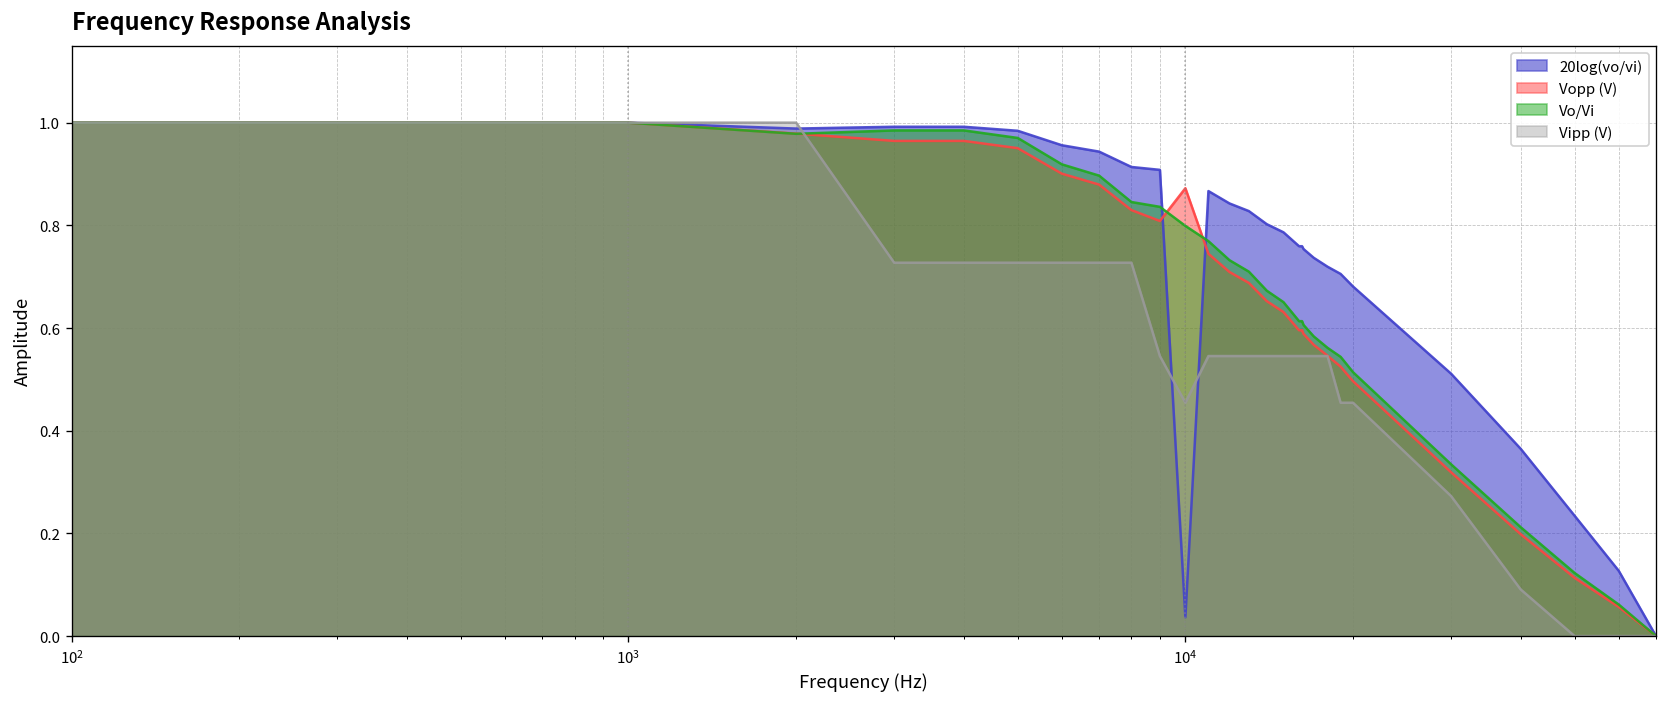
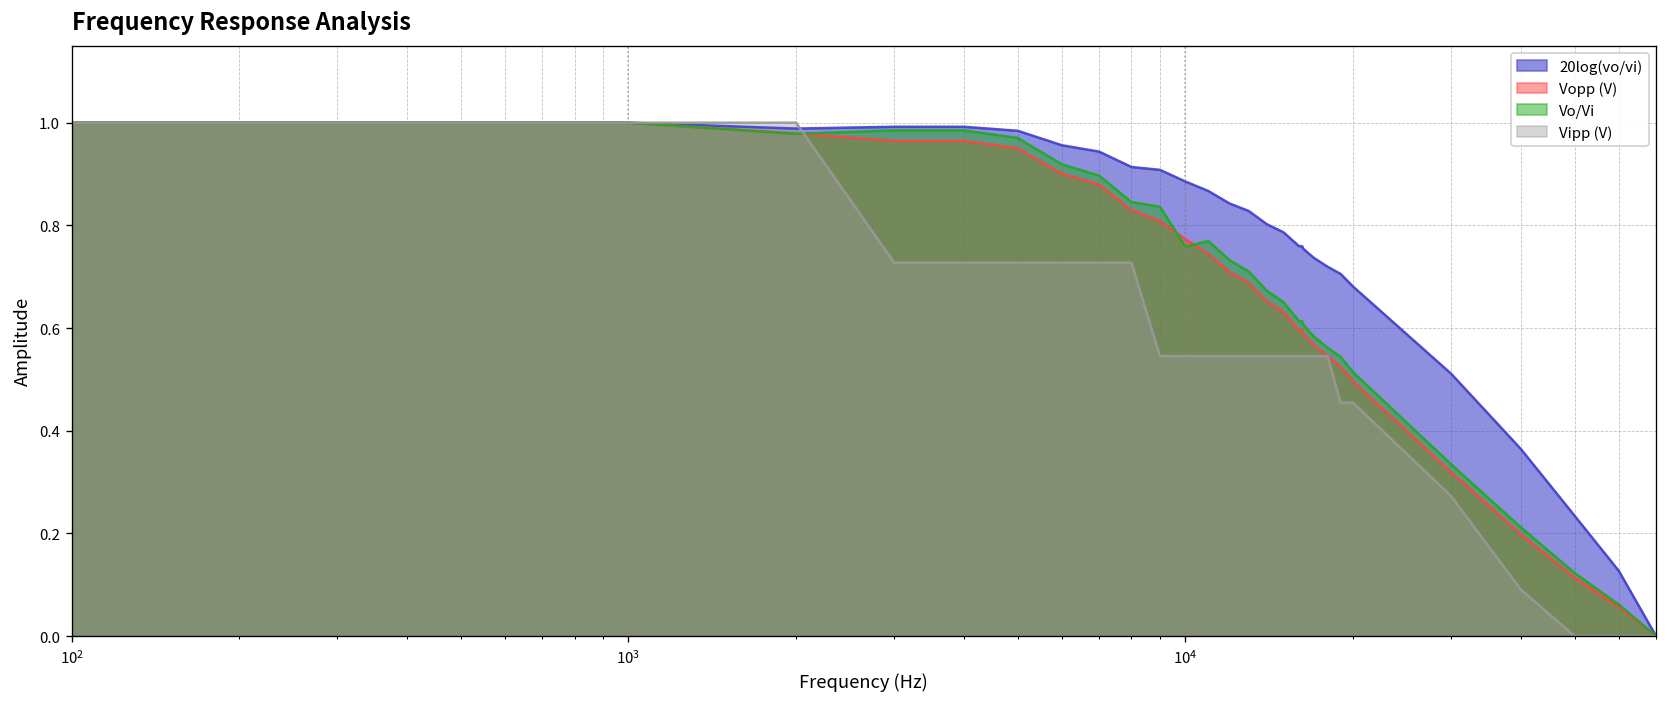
20log(vo/vi), 10^4: 0.04 -> 0.89
Vopp (V), 10^4: 0.87 -> 0.77
Vo/Vi, 10^4: 0.80 -> 0.76
Vipp (V), 10^4: 0.45 -> 0.55
